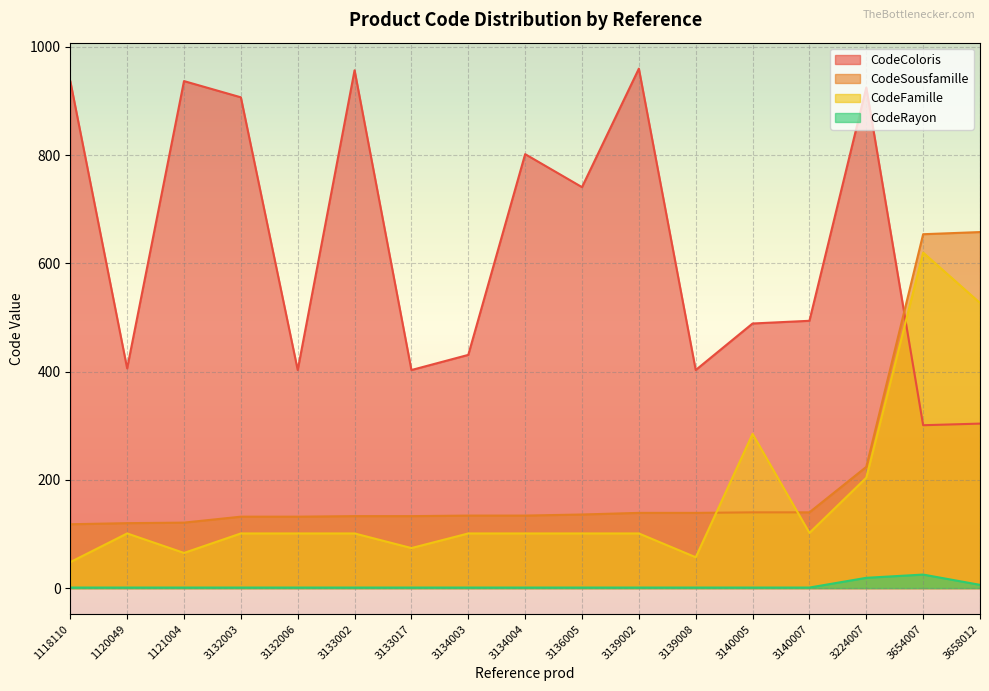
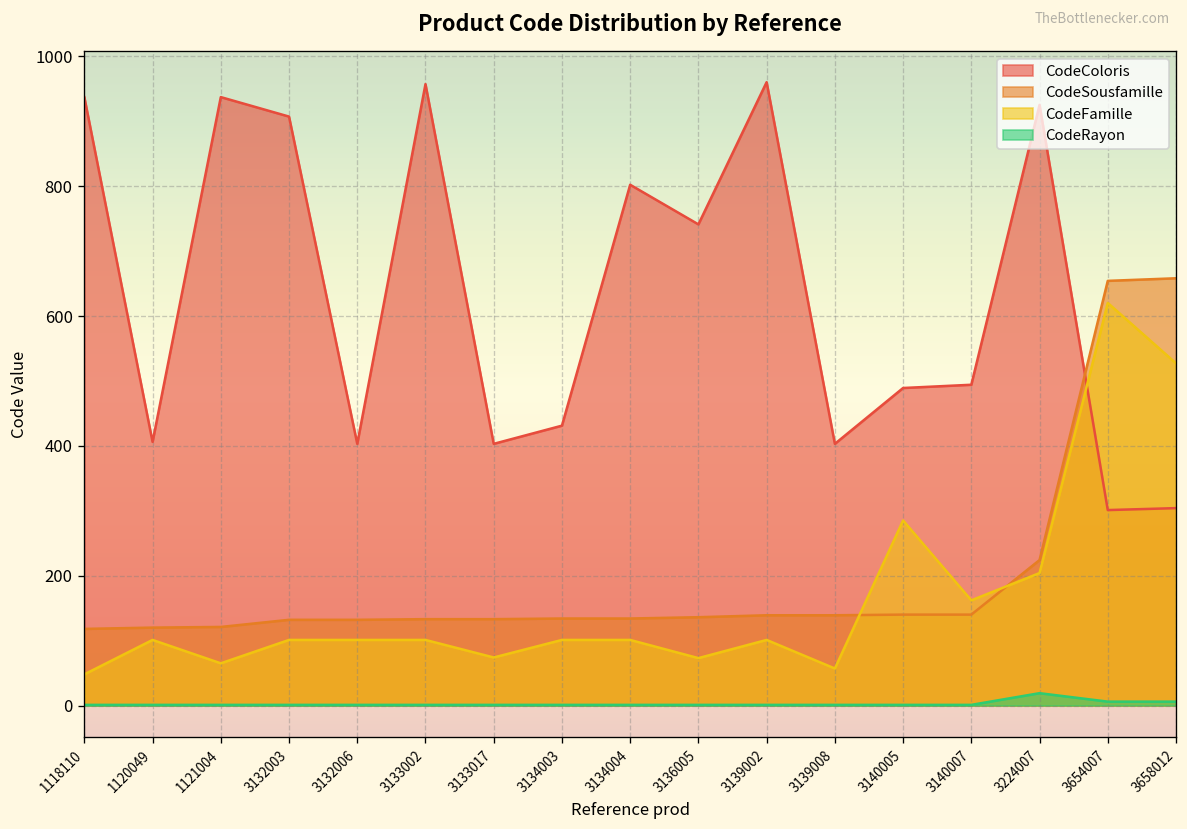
CodeFamille, 3136005: 100 -> 70
CodeFamille, 3140007: 100 -> 160
CodeRayon, 3654007: 30 -> 10
